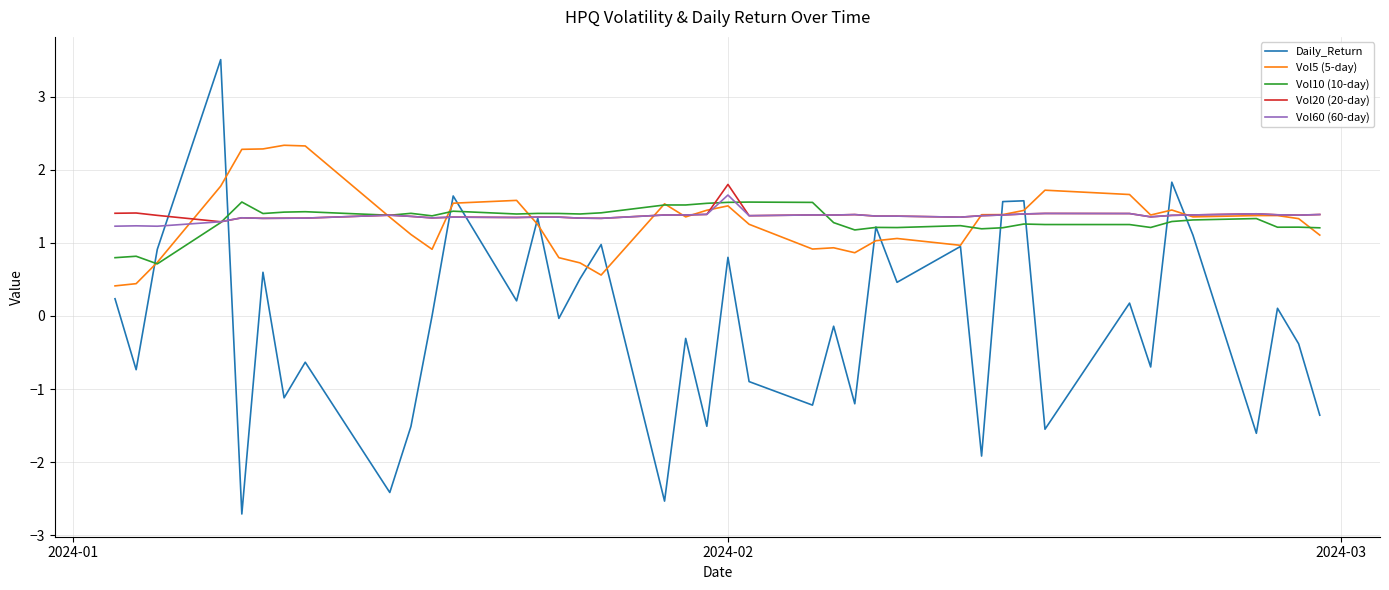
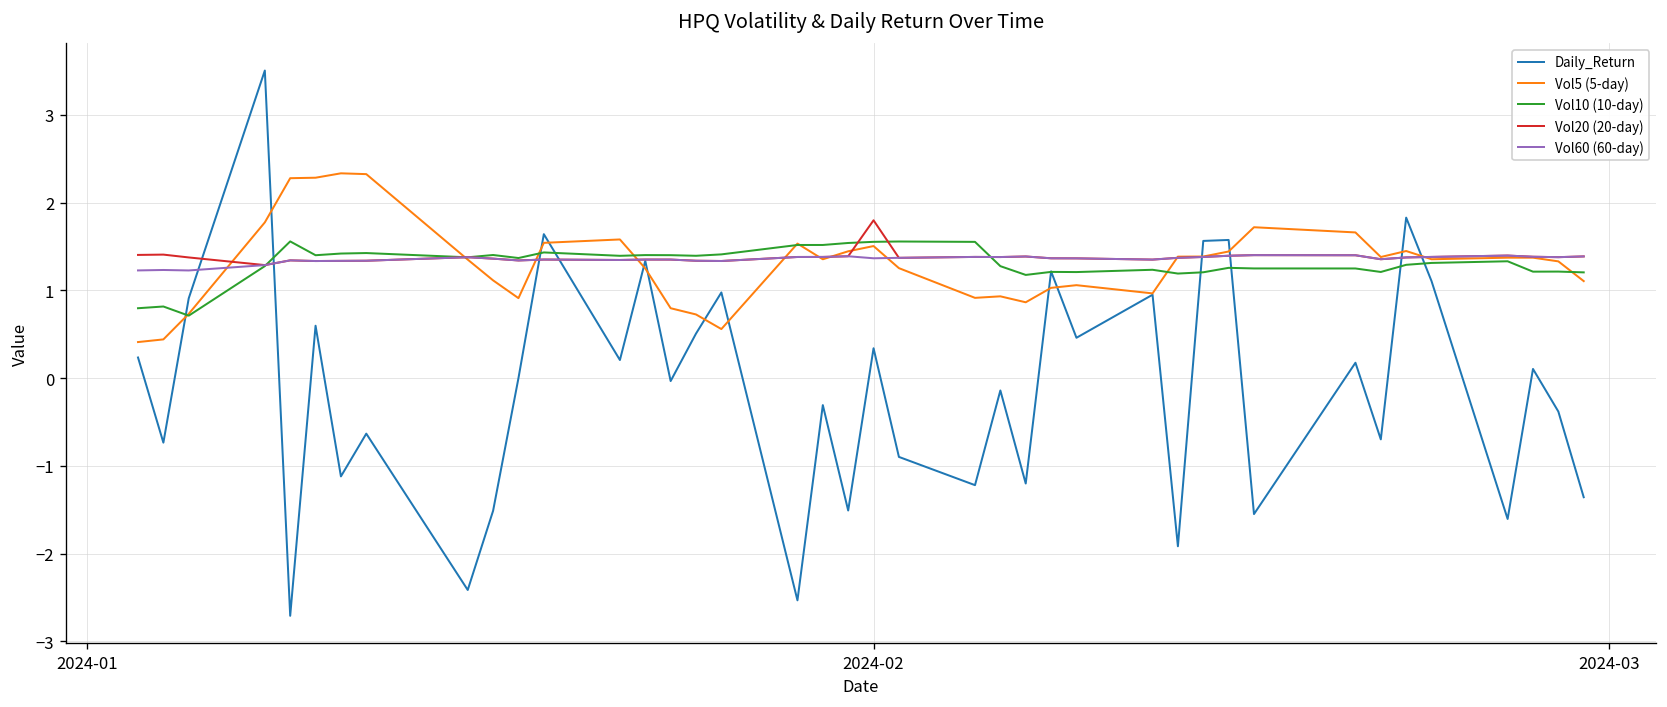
Daily_Return, 2024-02: 0.8 -> 0.3
Vol60 (60-day), 2024-02: 1.7 -> 1.4
